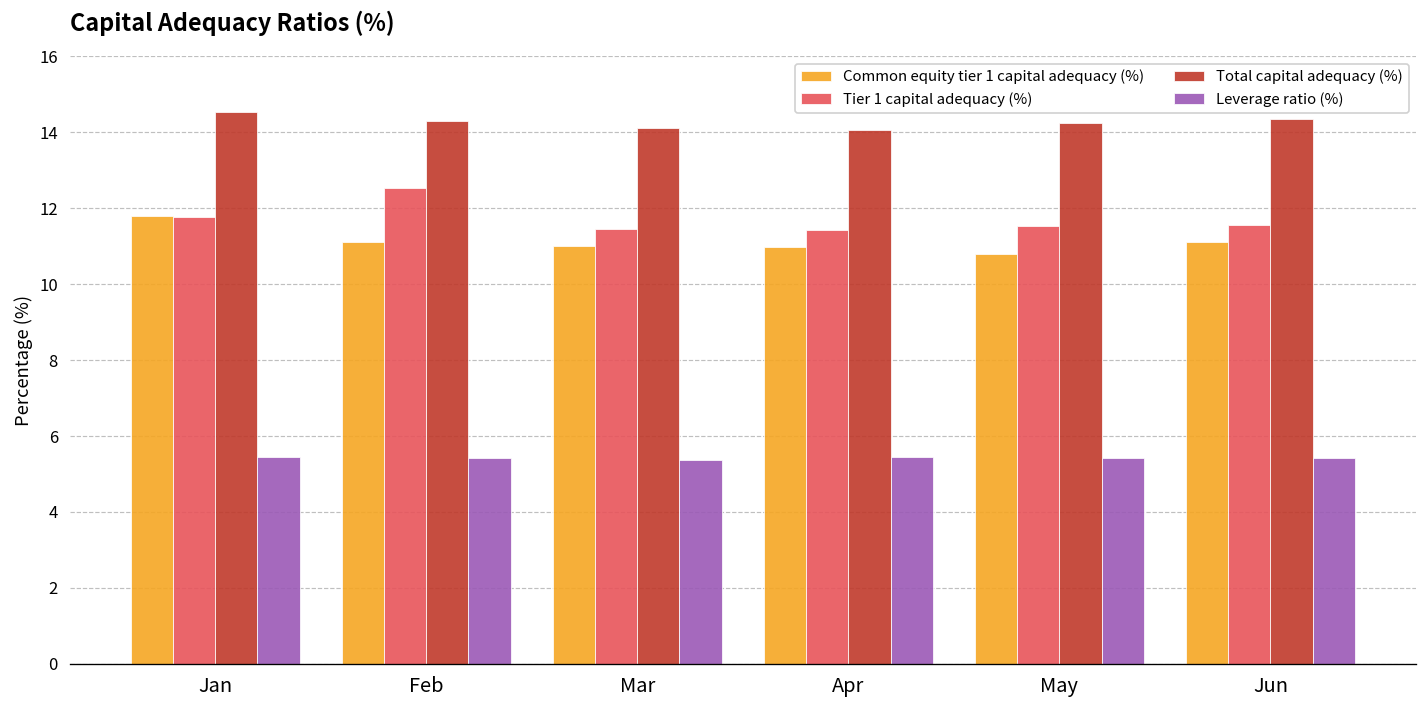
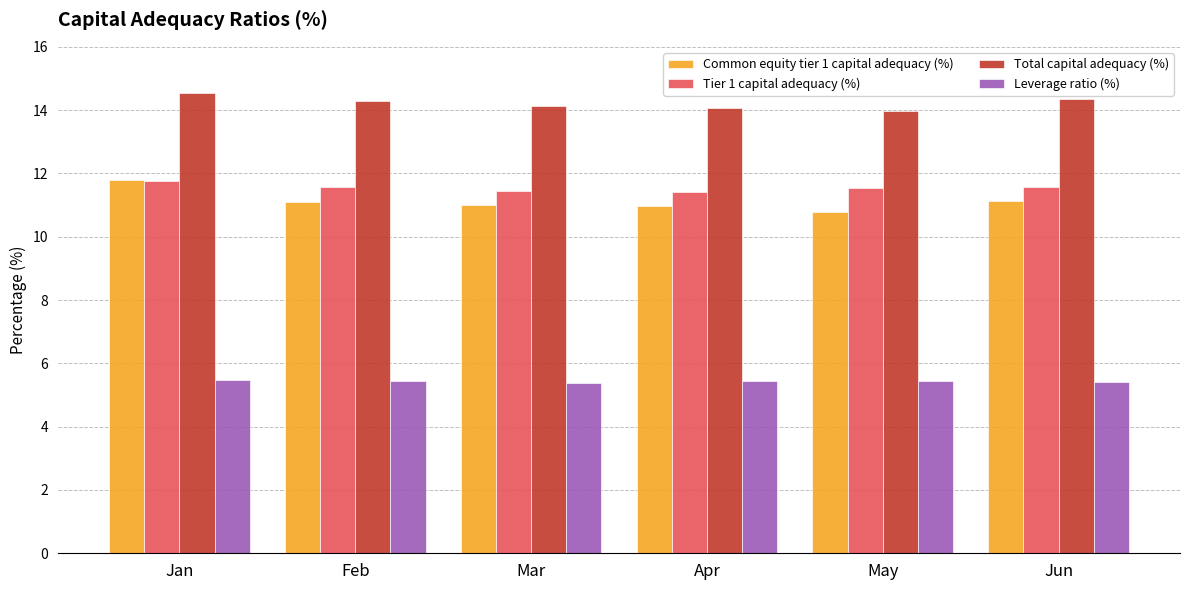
Tier 1 capital adequacy (%), Feb: 12.5 -> 11.6
Total capital adequacy (%), May: 14.3 -> 14.0
